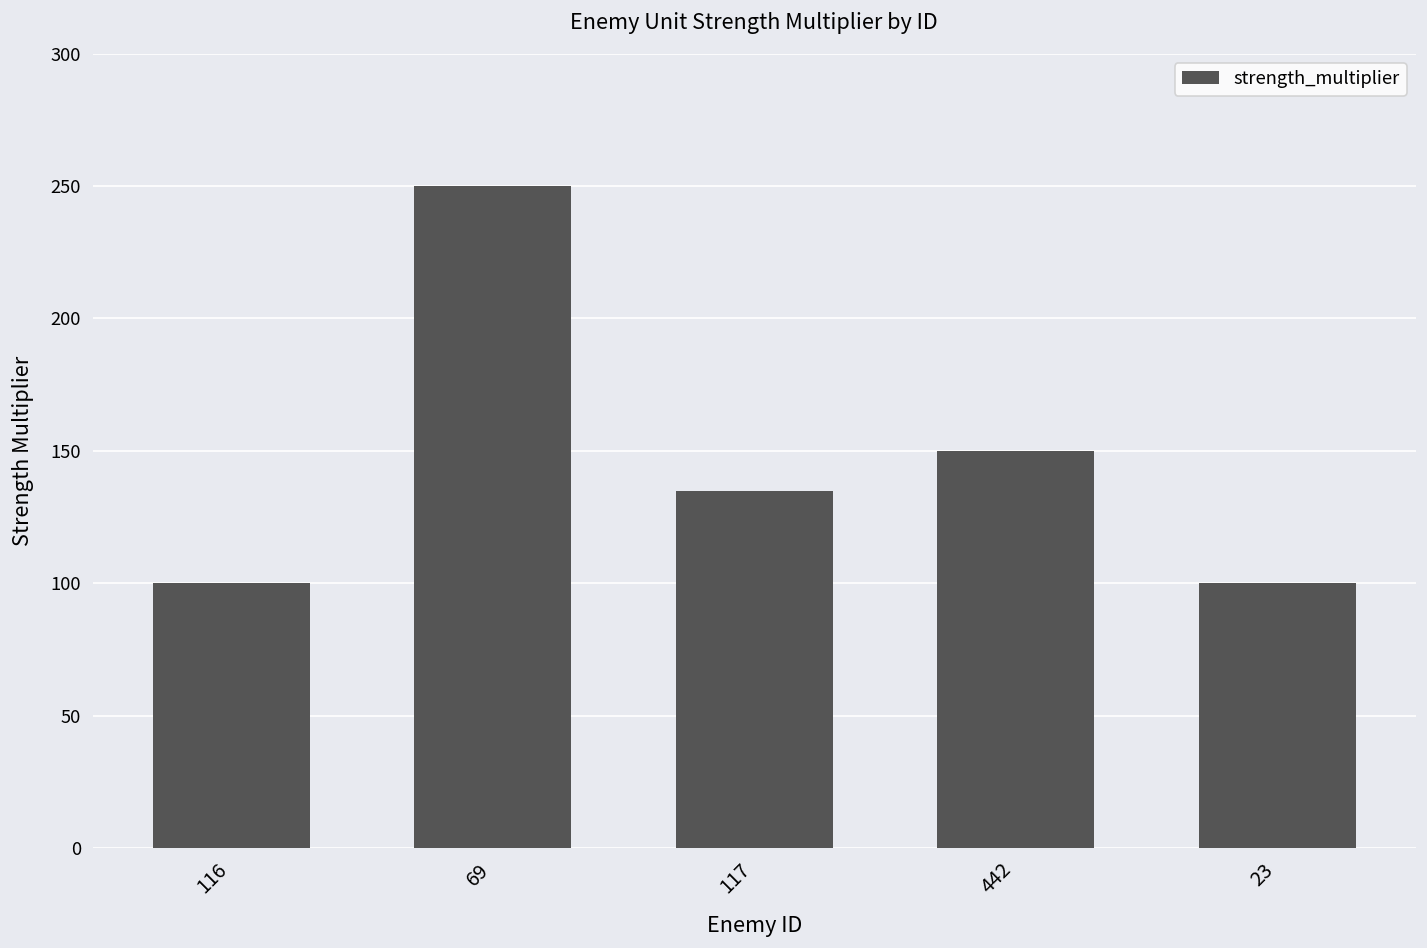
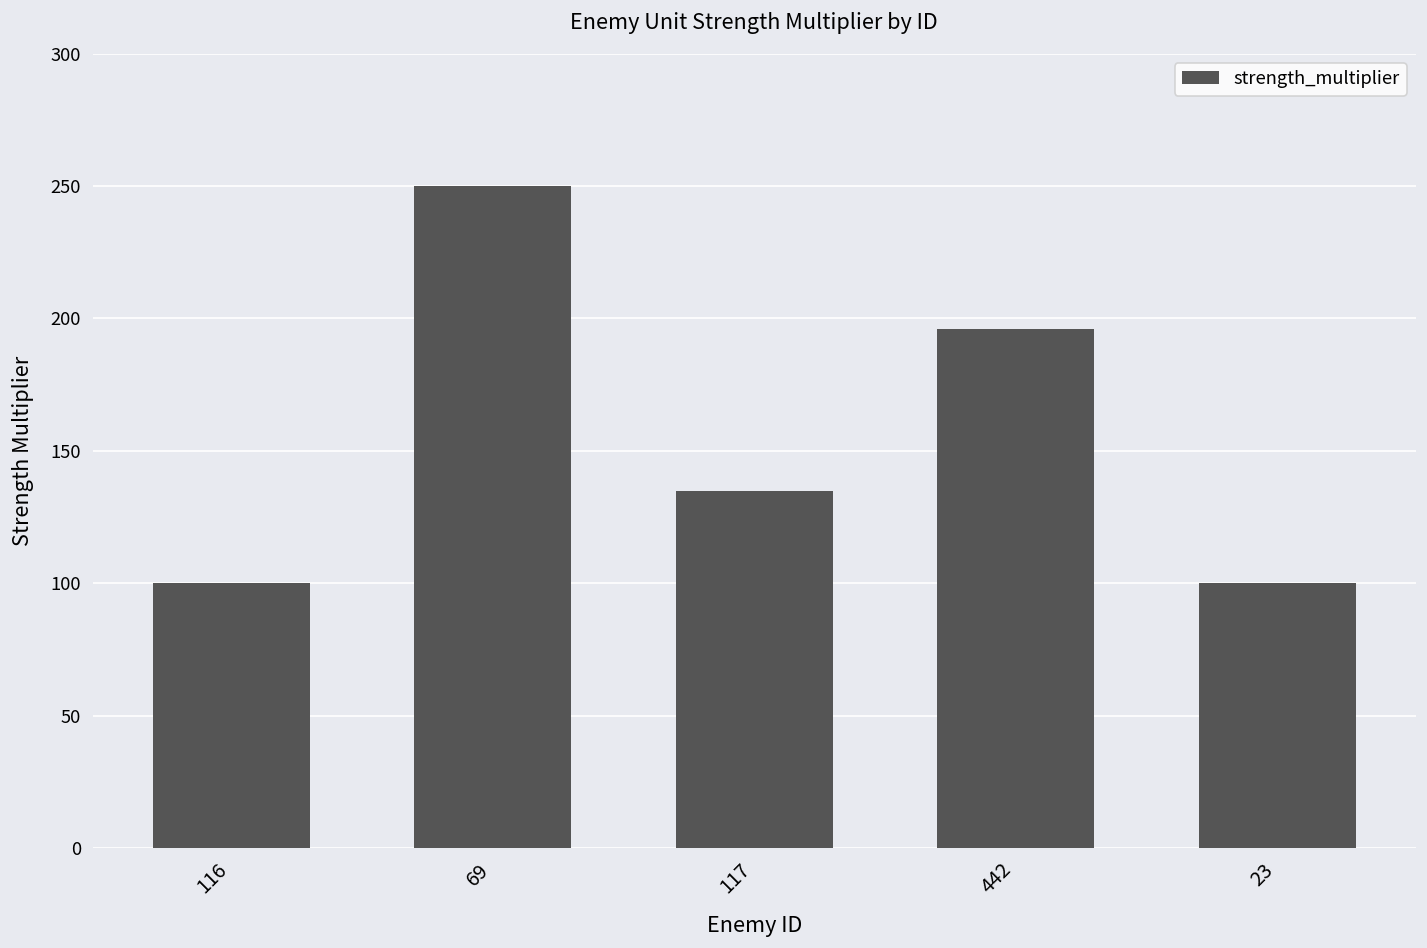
442: 150 -> 196
